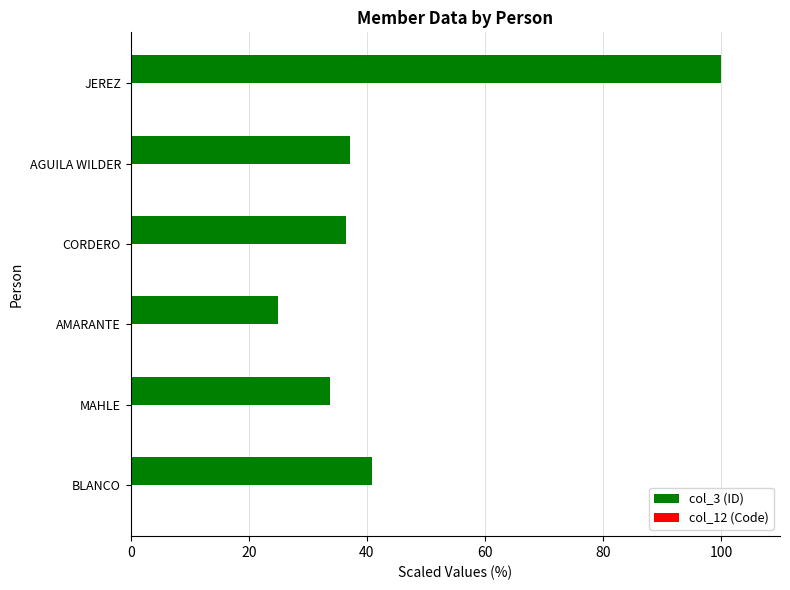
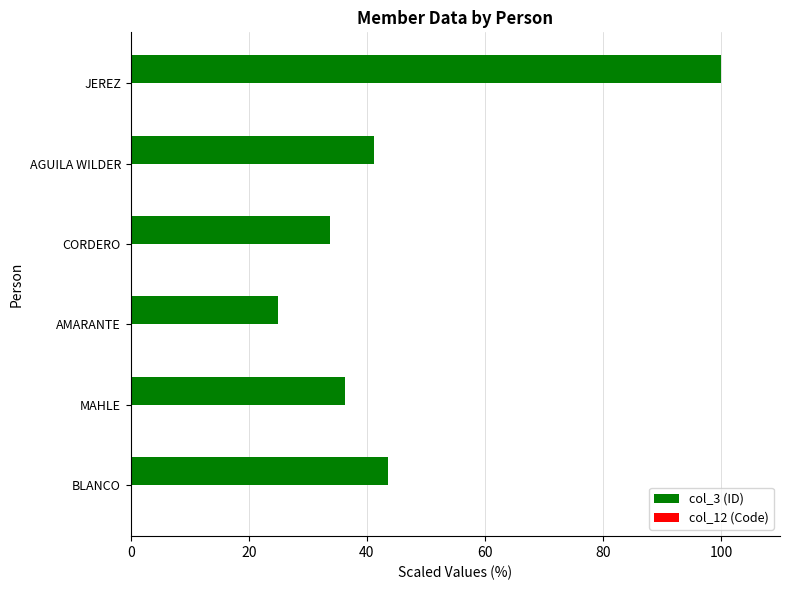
col_3 (ID), AGUILA WILDER: 37 -> 41
col_3 (ID), CORDERO: 36 -> 34
col_3 (ID), MAHLE: 34 -> 36
col_3 (ID), BLANCO: 41 -> 44
